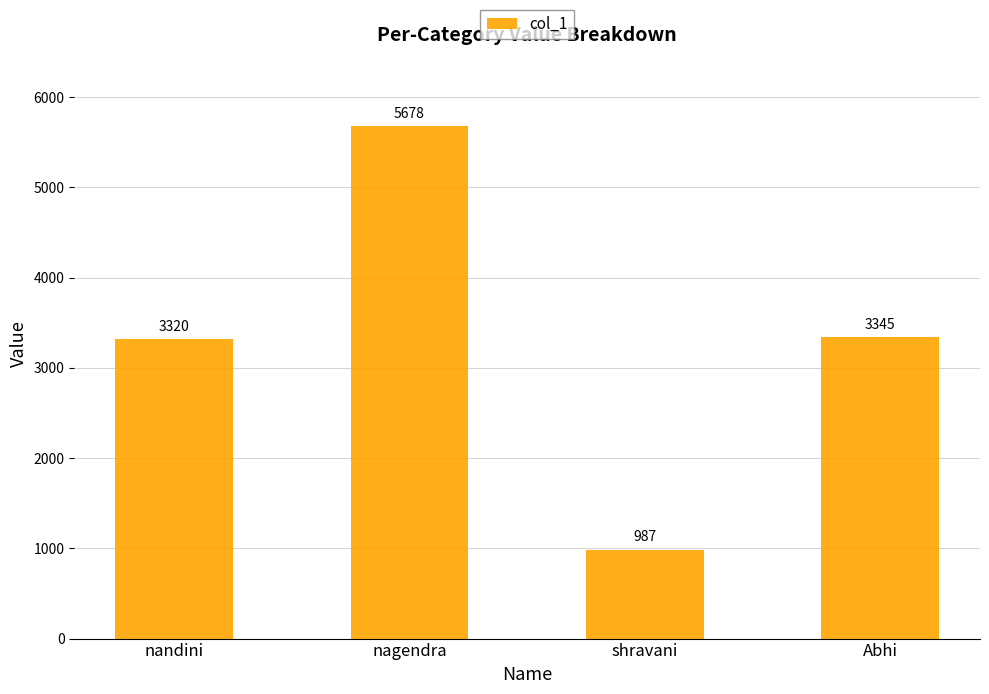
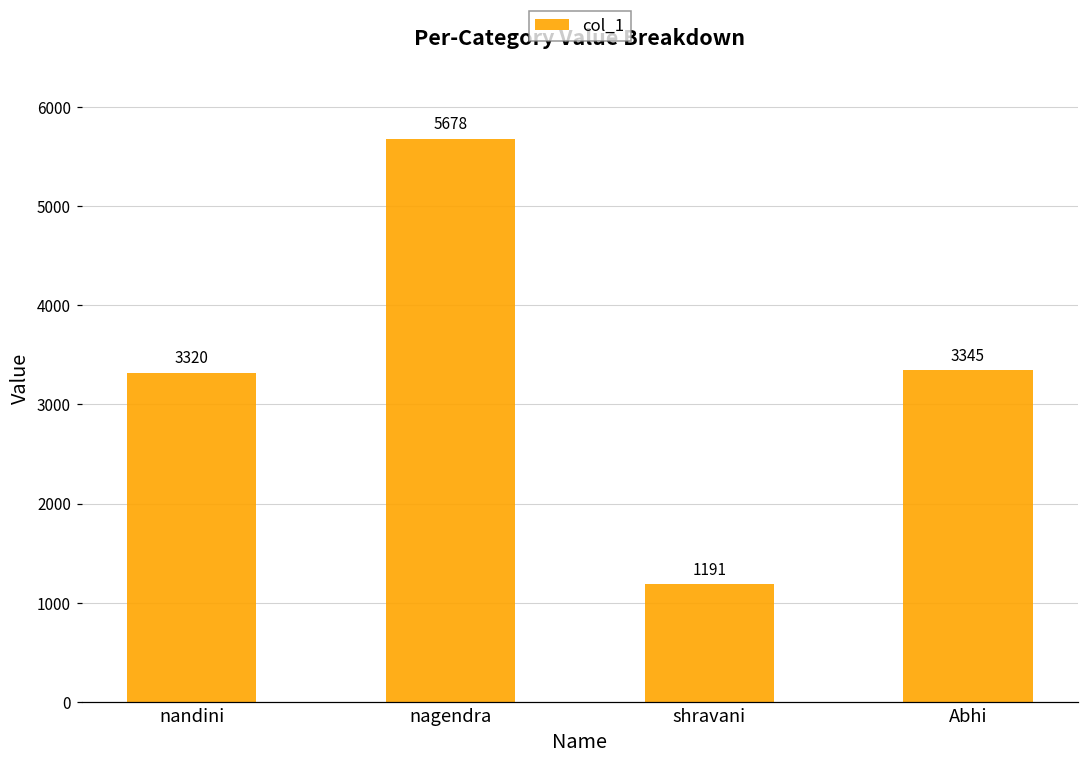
shravani: 987 -> 1191
